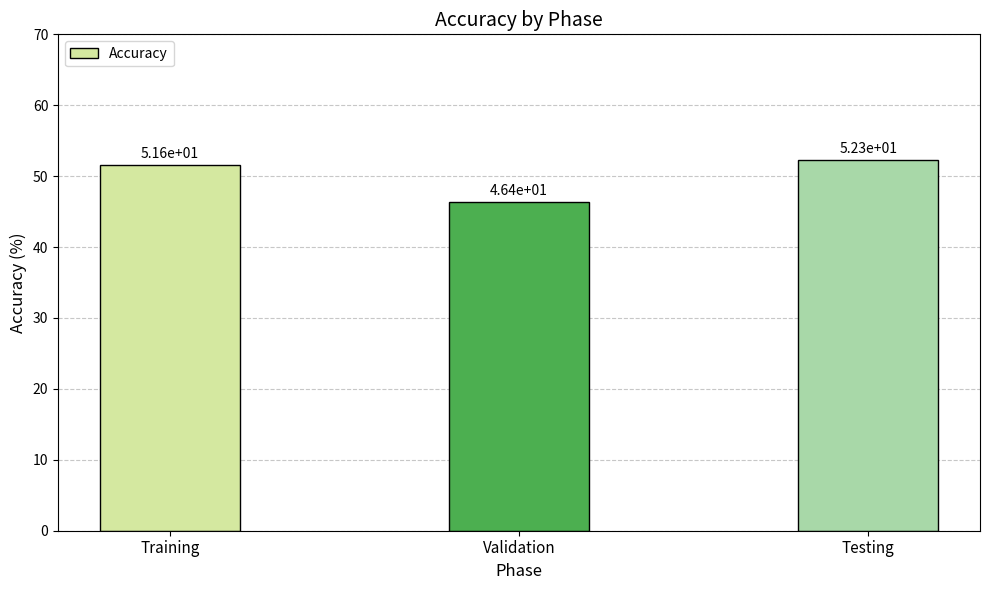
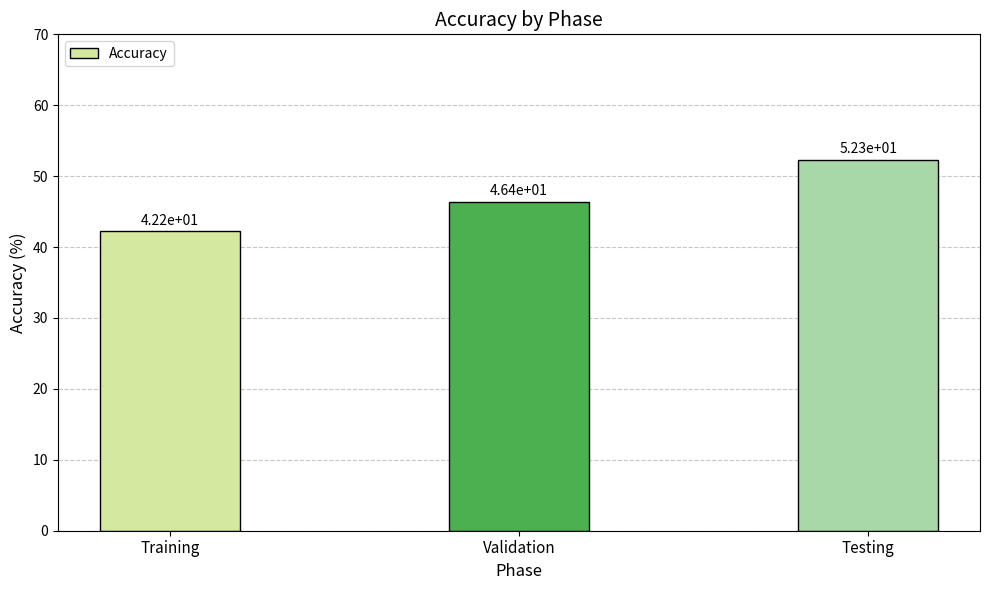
Training: 5.16e+01 -> 4.22e+01
